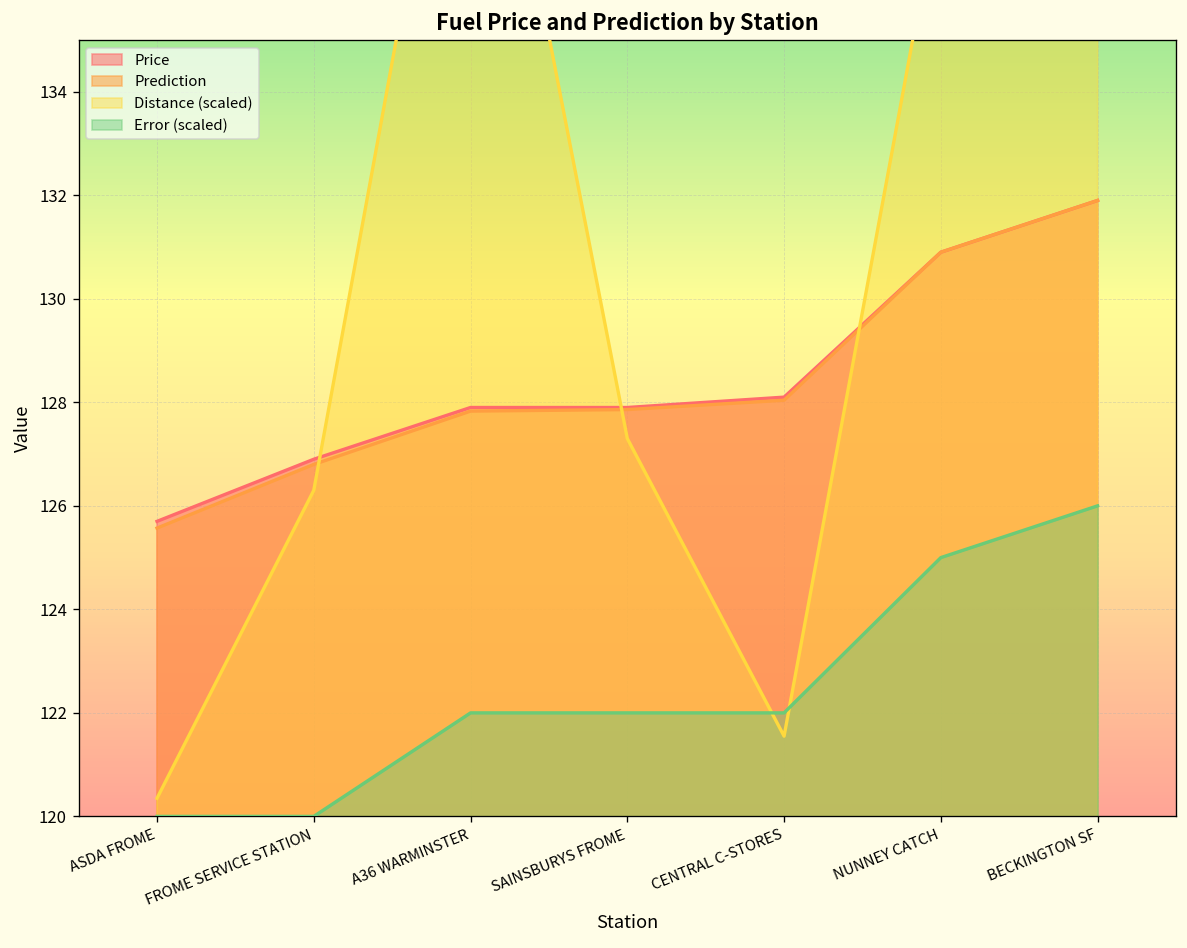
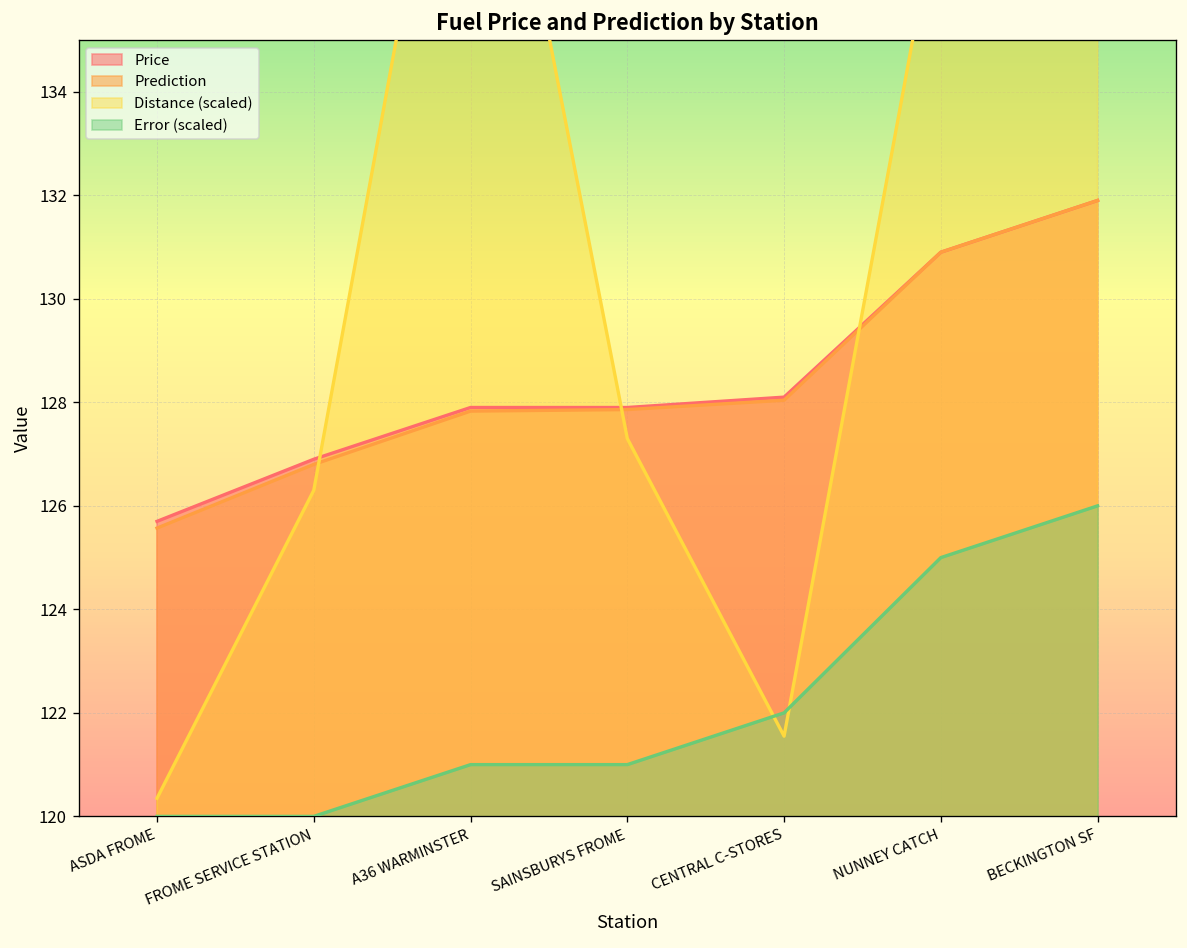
Error (scaled), A36 WARMINSTER: 122.0 -> 121.0
Error (scaled), SAINSBURYS FROME: 122.0 -> 121.0
